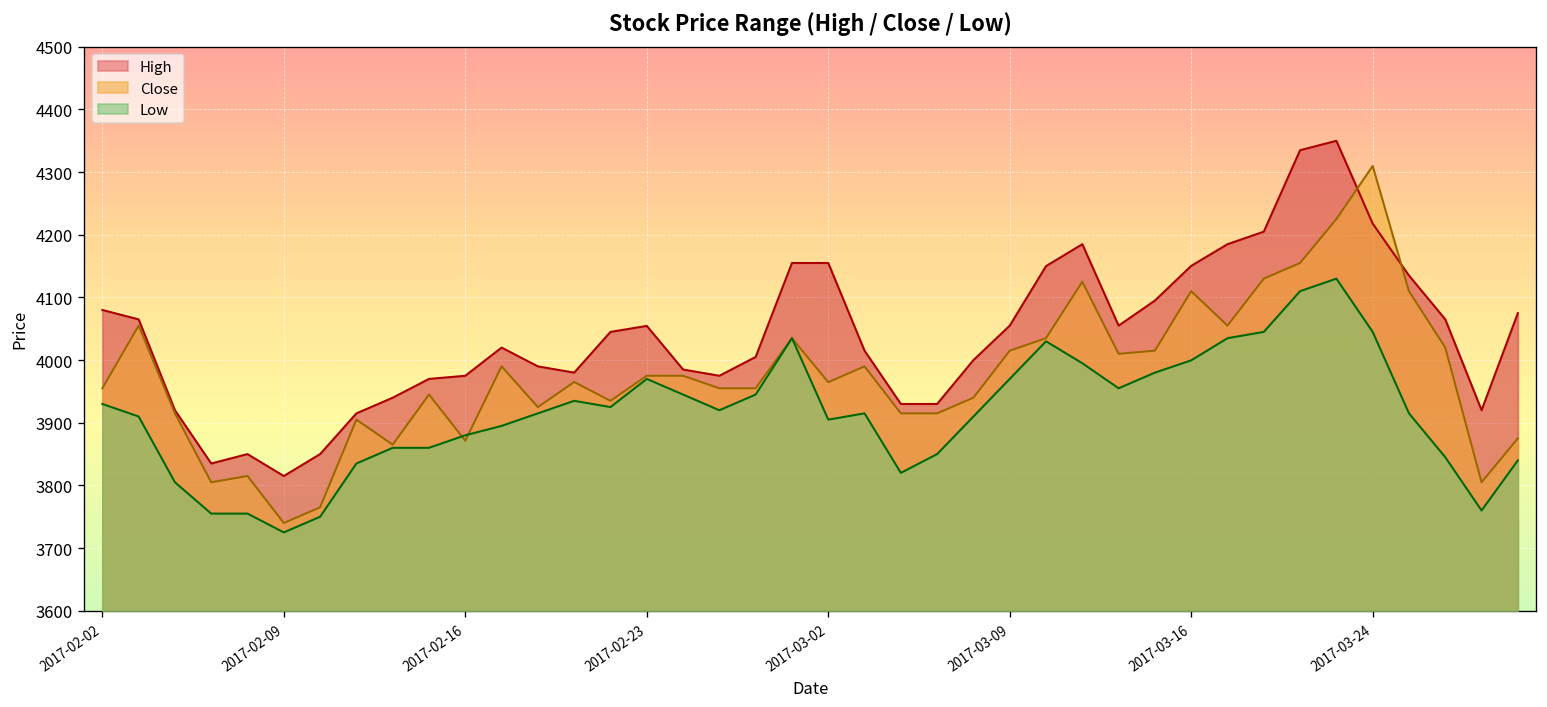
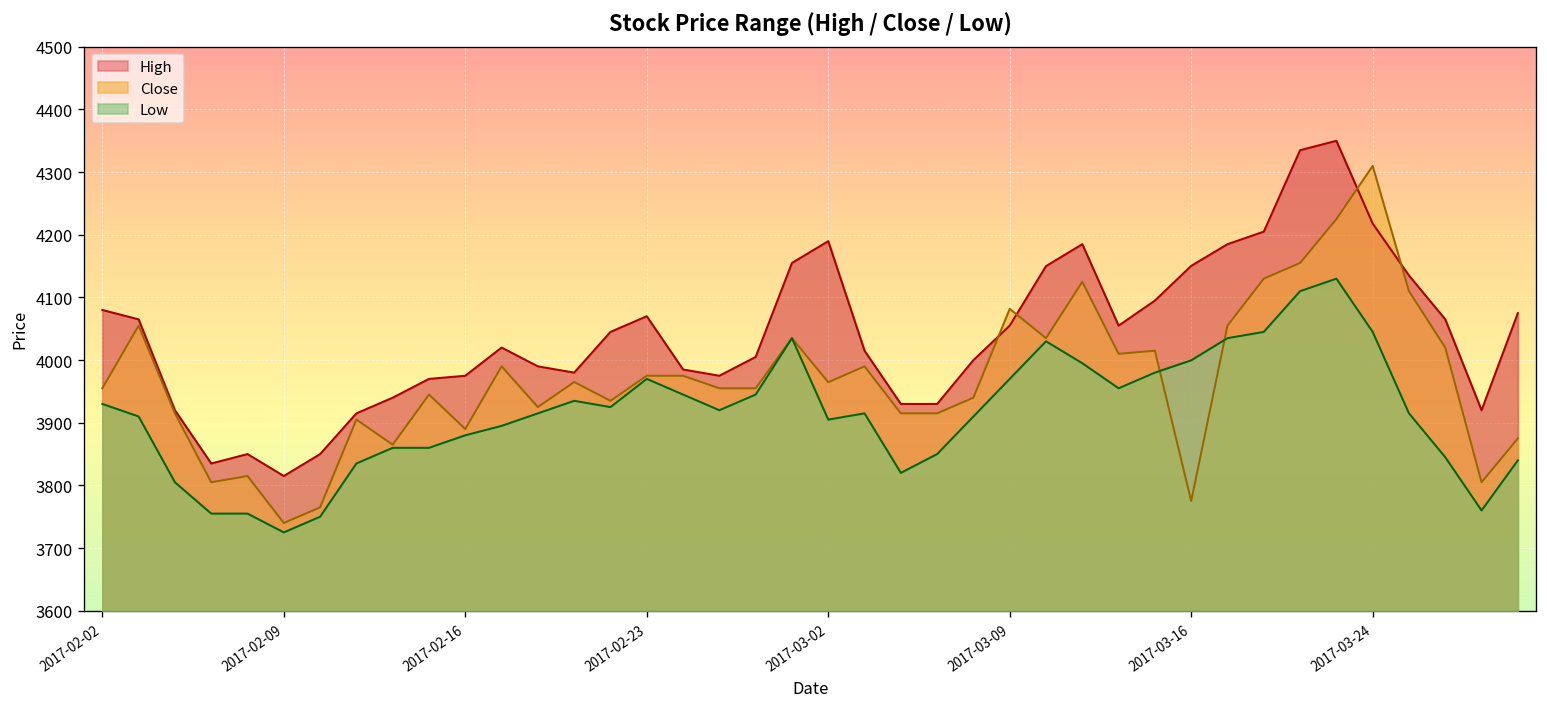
Close, 2017-02-16: 3870 -> 3890
High, 2017-02-23: 4050 -> 4070
High, 2017-03-02: 4160 -> 4190
Close, 2017-03-09: 4020 -> 4080
Close, 2017-03-16: 4110 -> 3780
